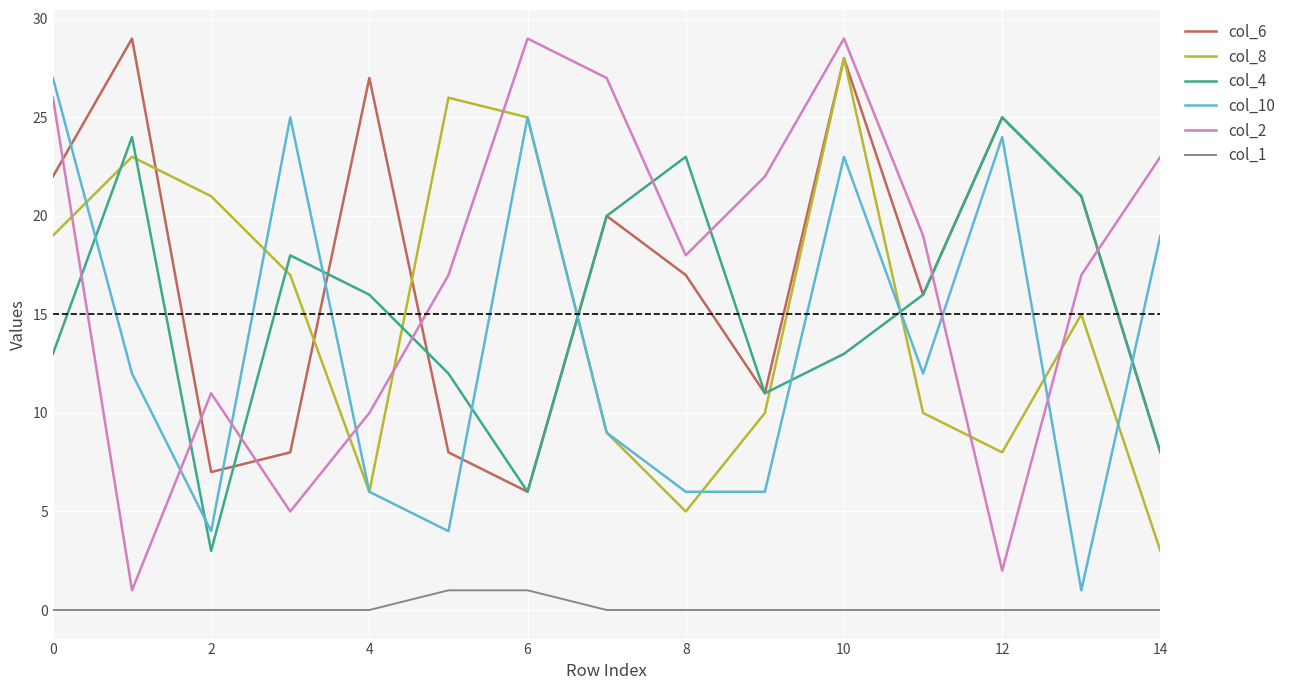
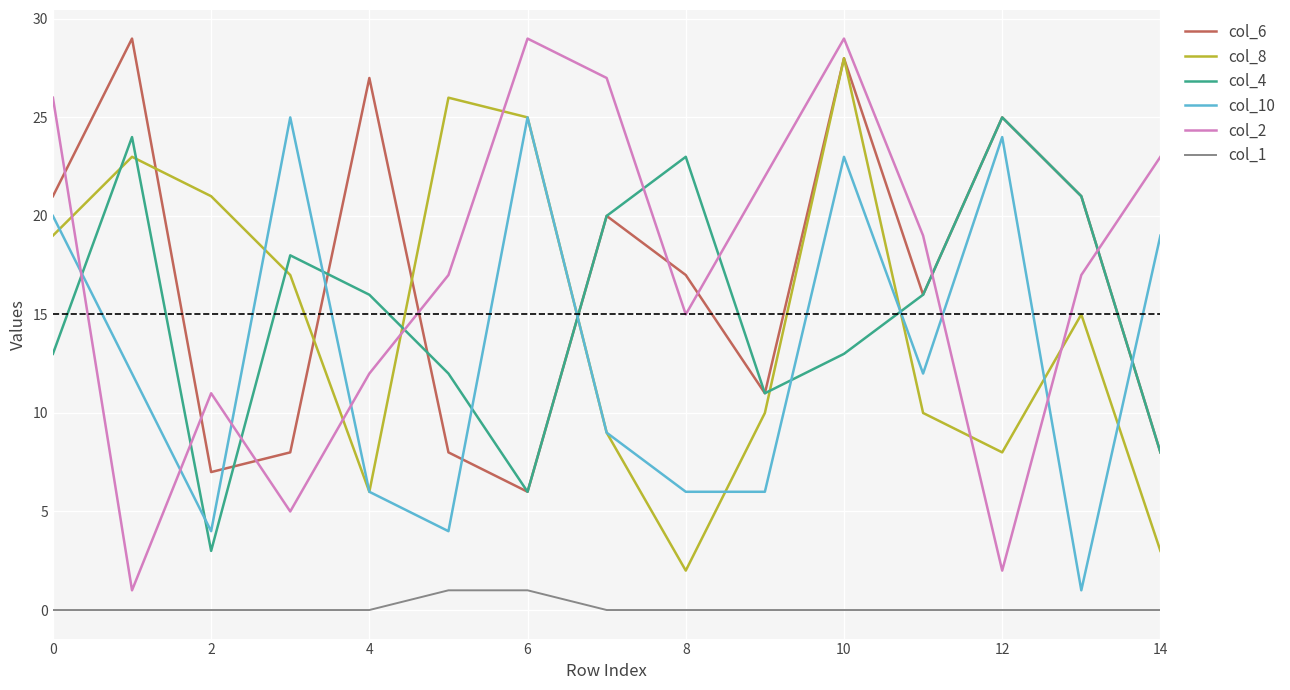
col_6, 0: 22 -> 21
col_10, 0: 27 -> 20
col_2, 4: 10 -> 12
col_8, 8: 5 -> 2
col_2, 8: 18 -> 15
